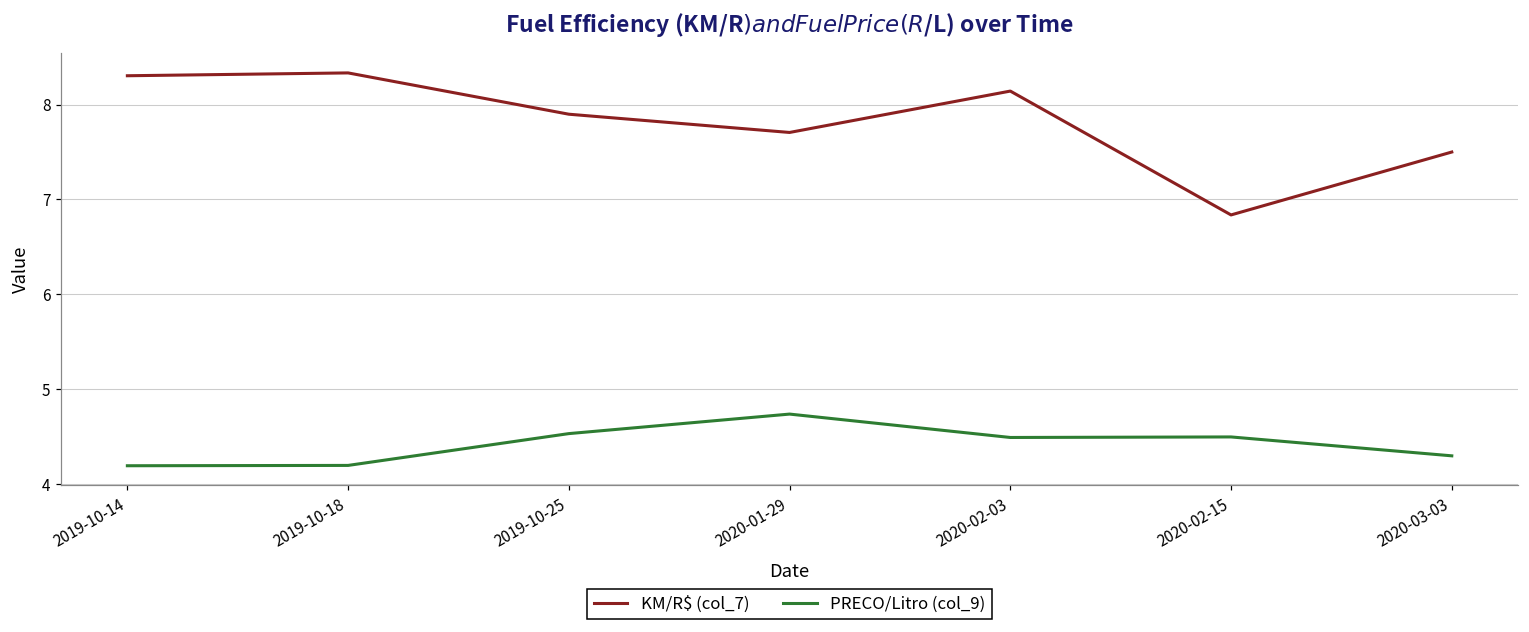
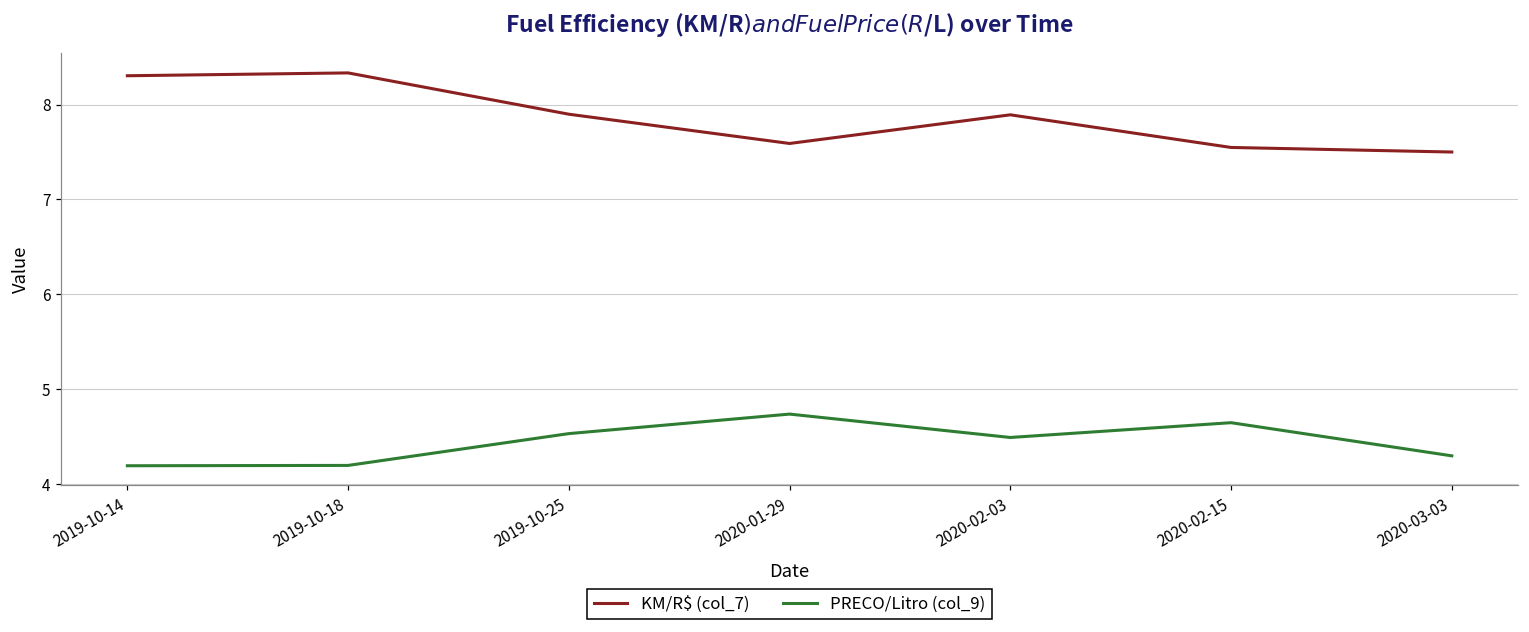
KM/R$ (col_7), 2020-01-29: 7.7 -> 7.6
KM/R$ (col_7), 2020-02-03: 8.1 -> 7.9
KM/R$ (col_7), 2020-02-15: 6.8 -> 7.5
PRECO/Litro (col_9), 2020-02-15: 4.5 -> 4.6
